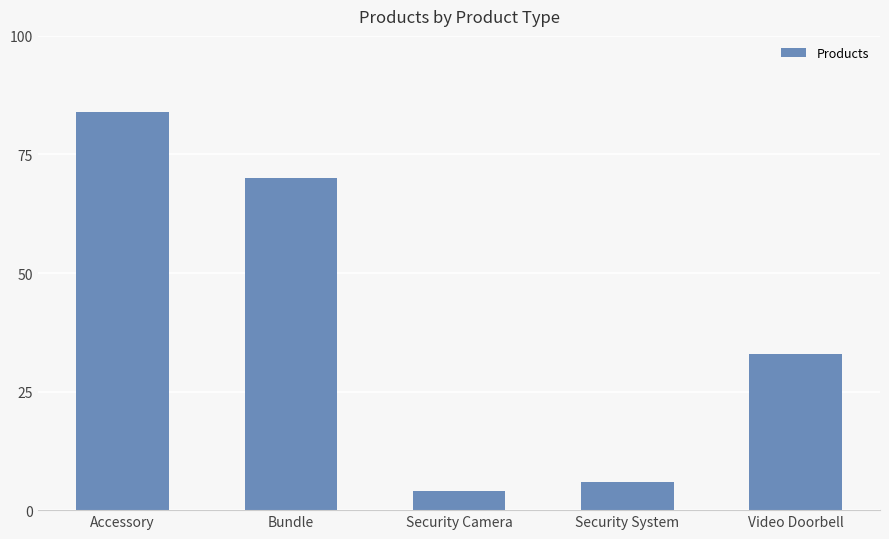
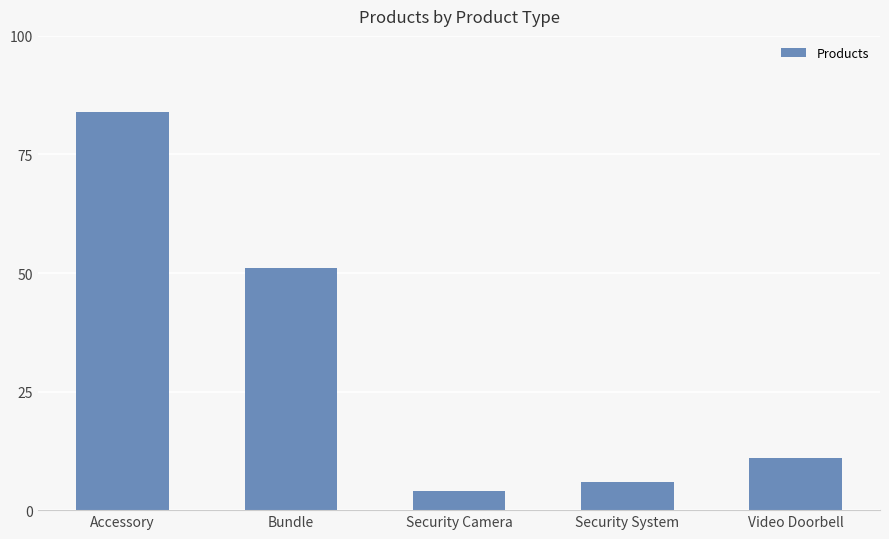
Bundle: 70 -> 51
Video Doorbell: 33 -> 11
